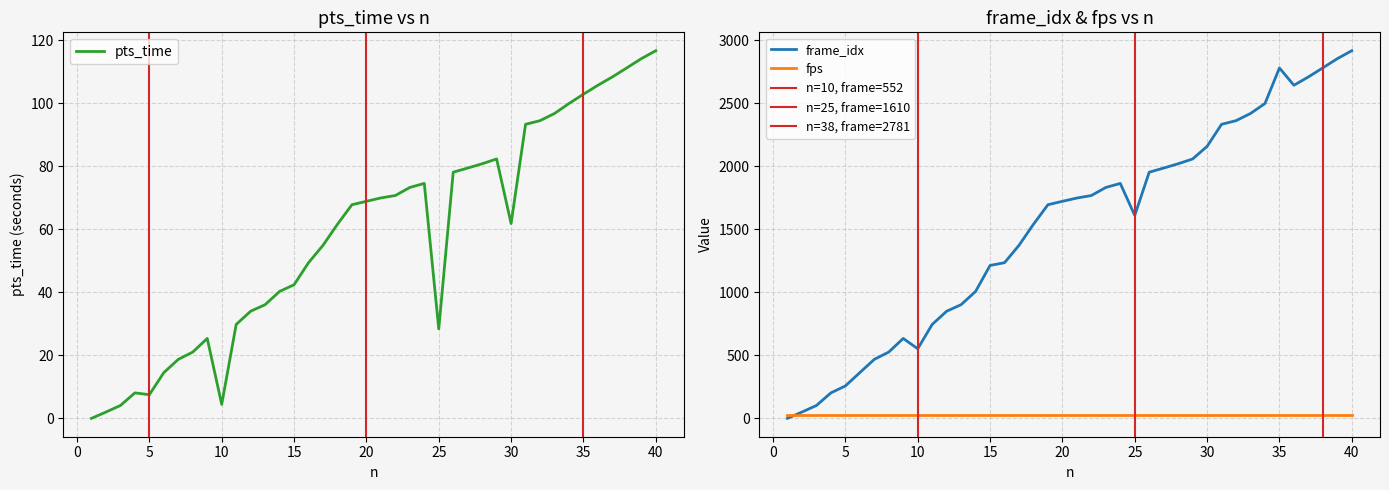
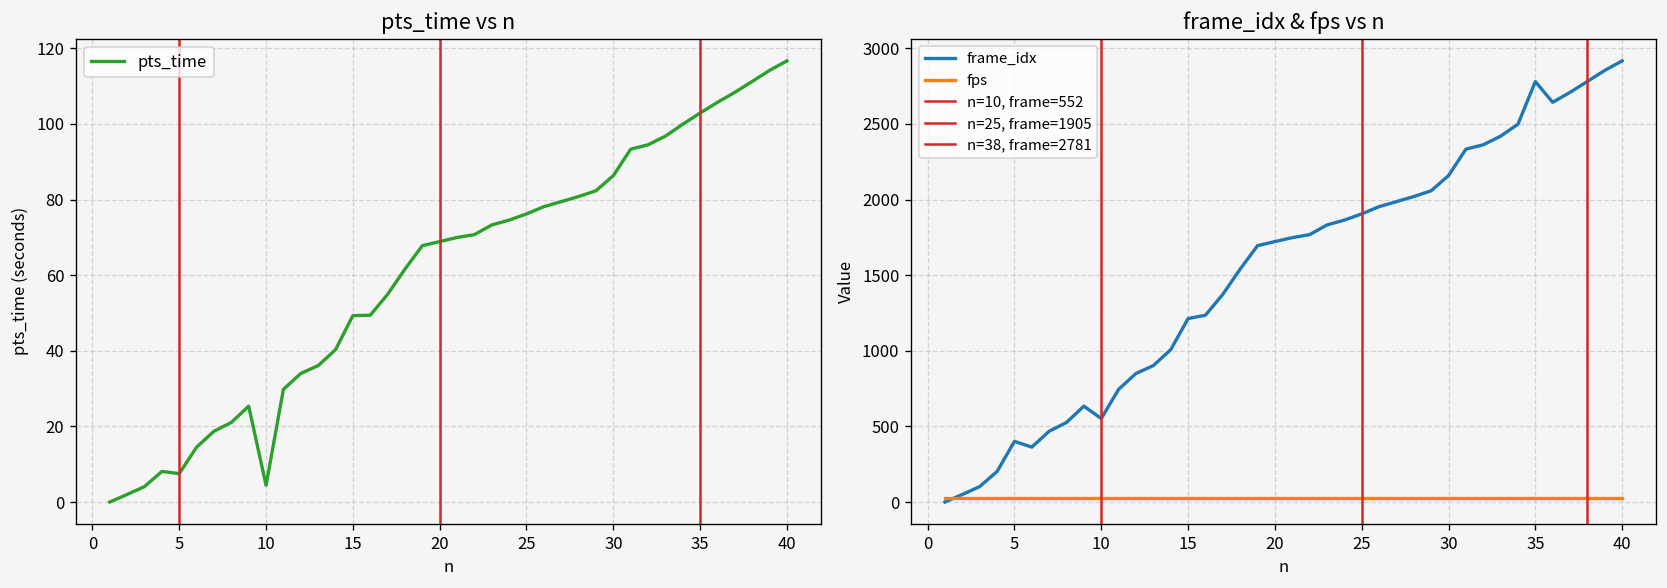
pts_time vs n, 15: 42 -> 49
pts_time vs n, 25: 28 -> 76
pts_time vs n, 30: 62 -> 86
frame_idx & fps vs n, frame_idx, 5: 260 -> 400
frame_idx & fps vs n, frame_idx, 25: 1610 -> 1910
